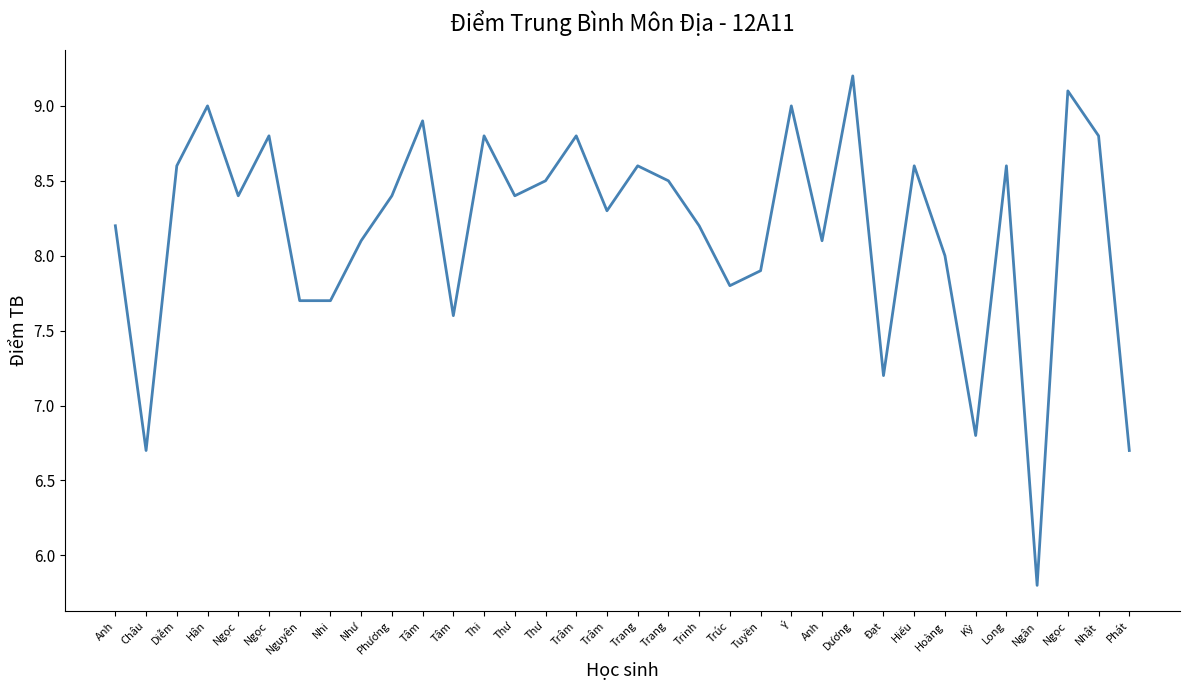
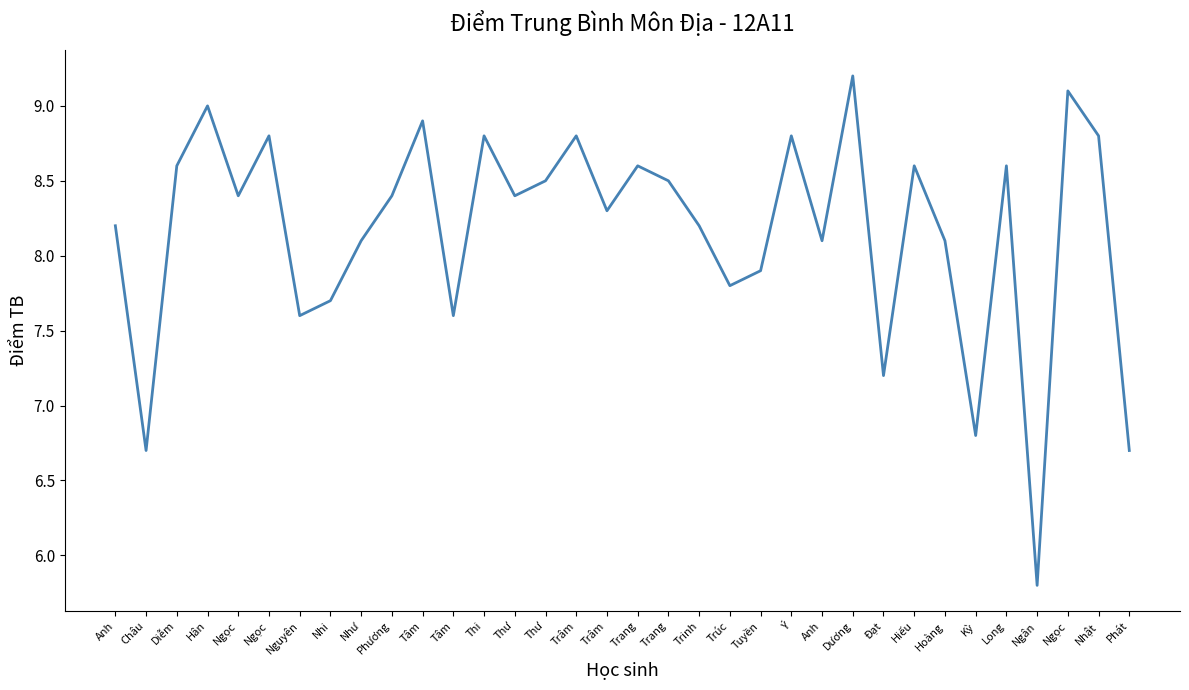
Nguyên: 7.7 -> 7.6
Ý: 9.0 -> 8.8
Hoàng: 8.0 -> 8.1
